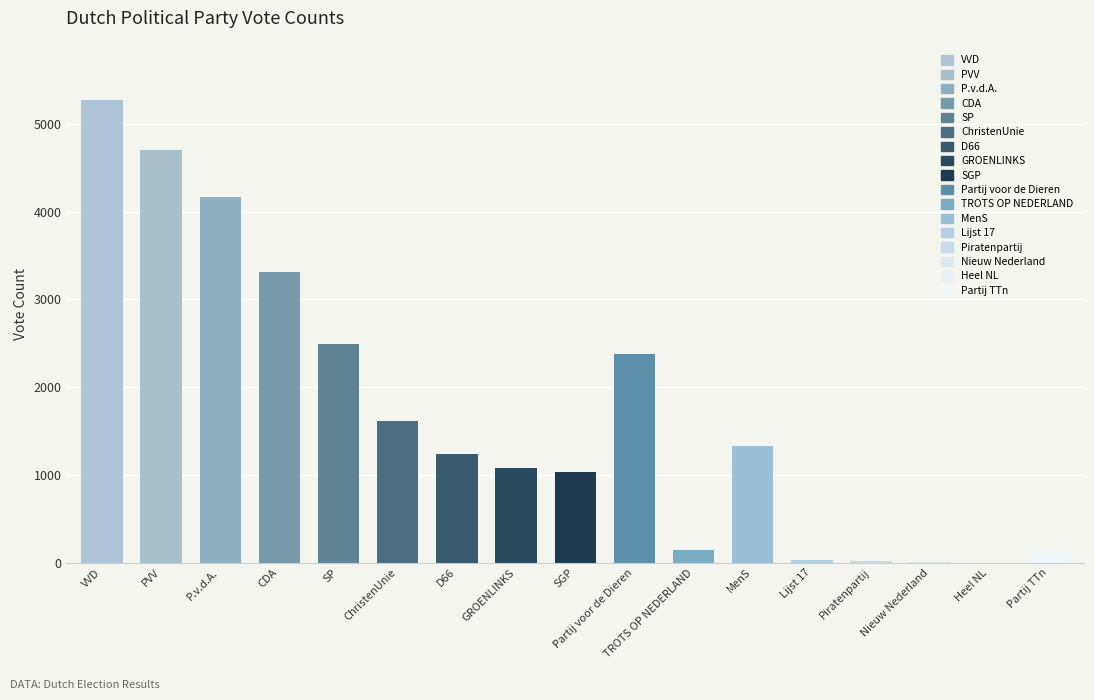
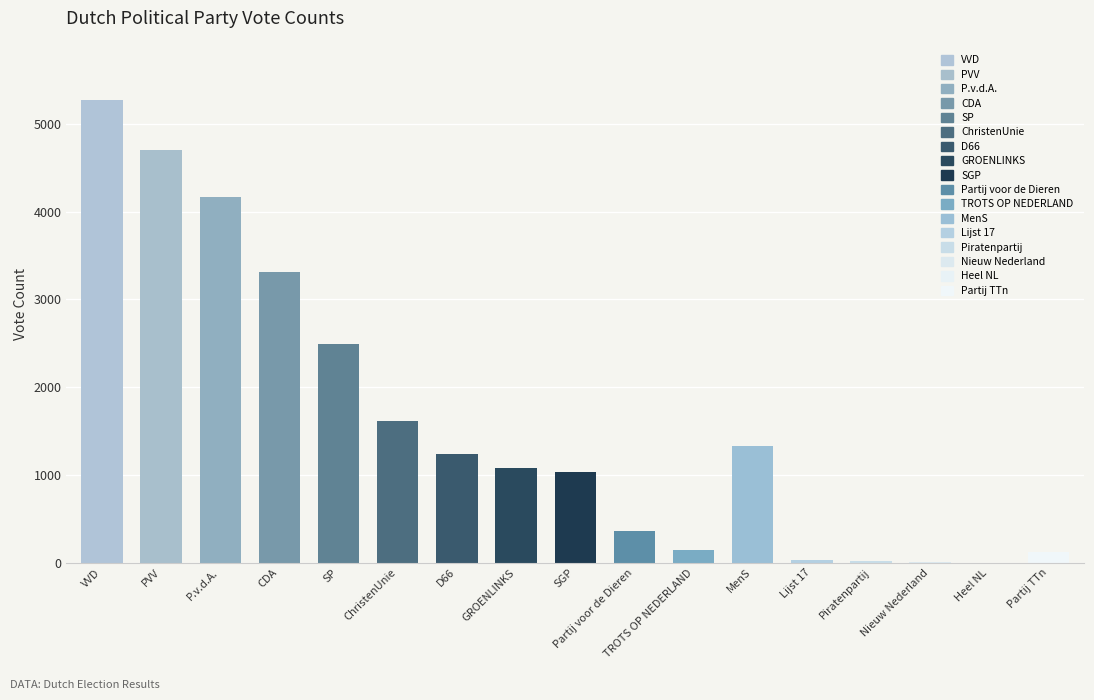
Partij voor de Dieren: 2400 -> 400
